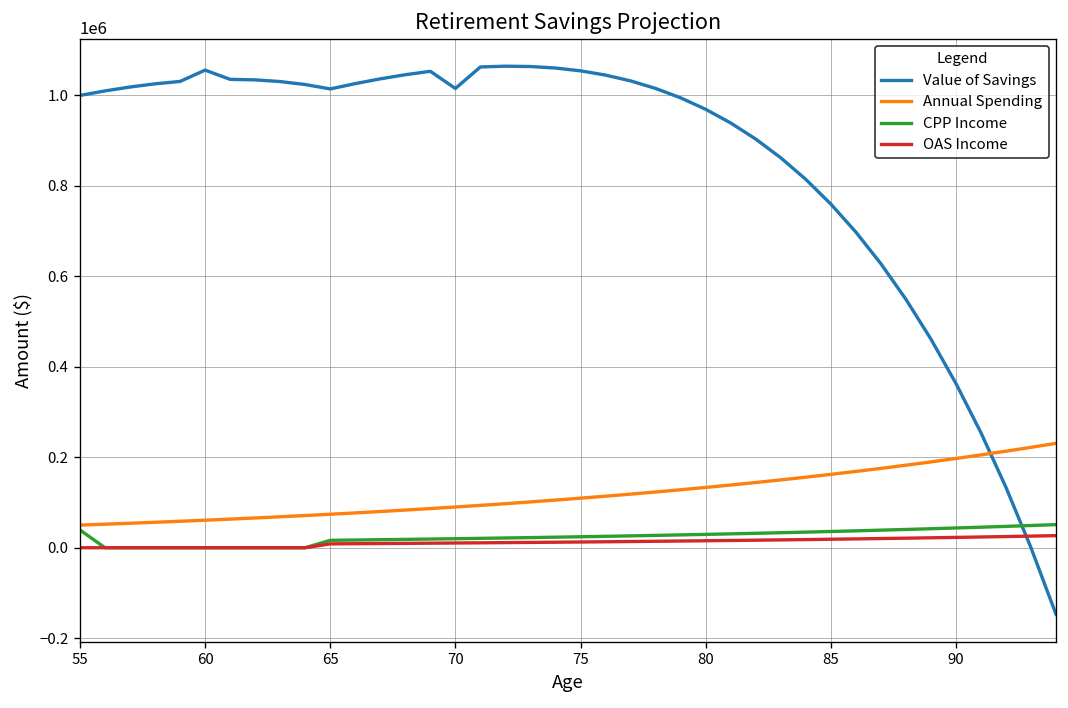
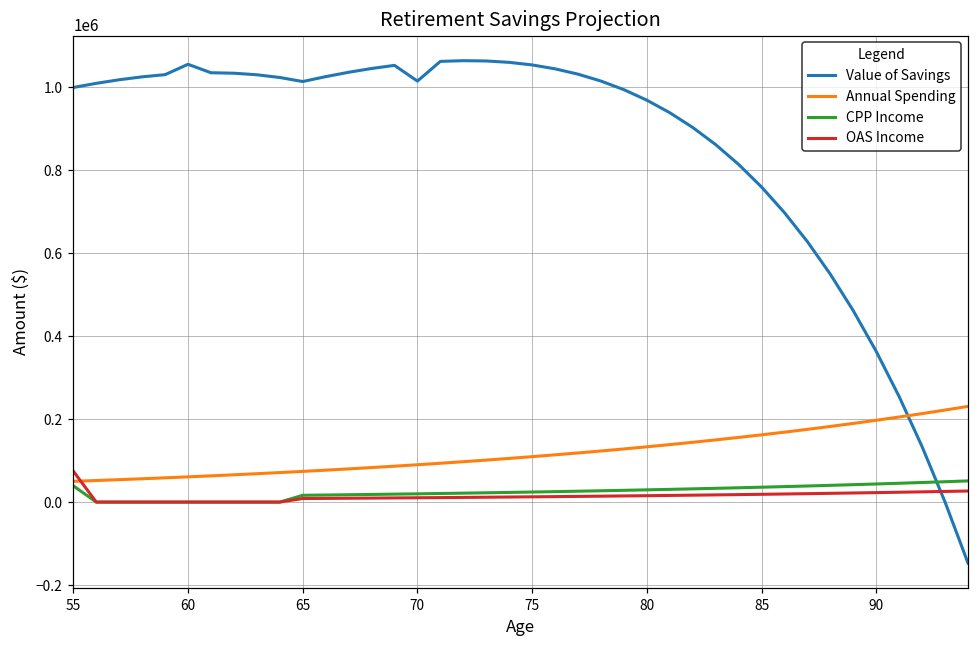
OAS Income, 55: 0 -> 70000
